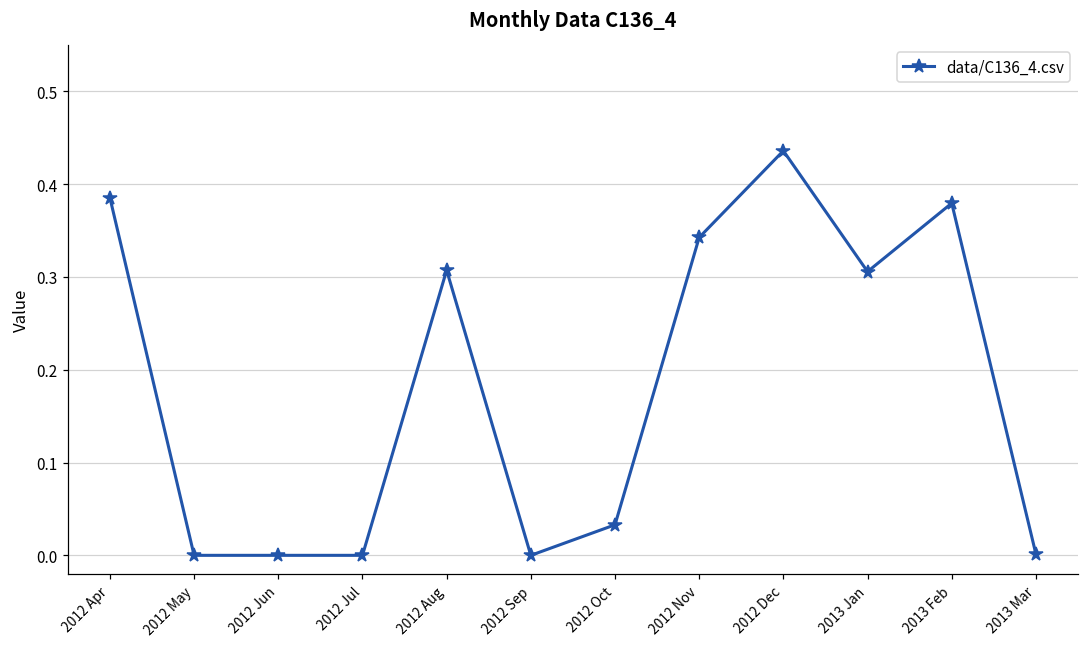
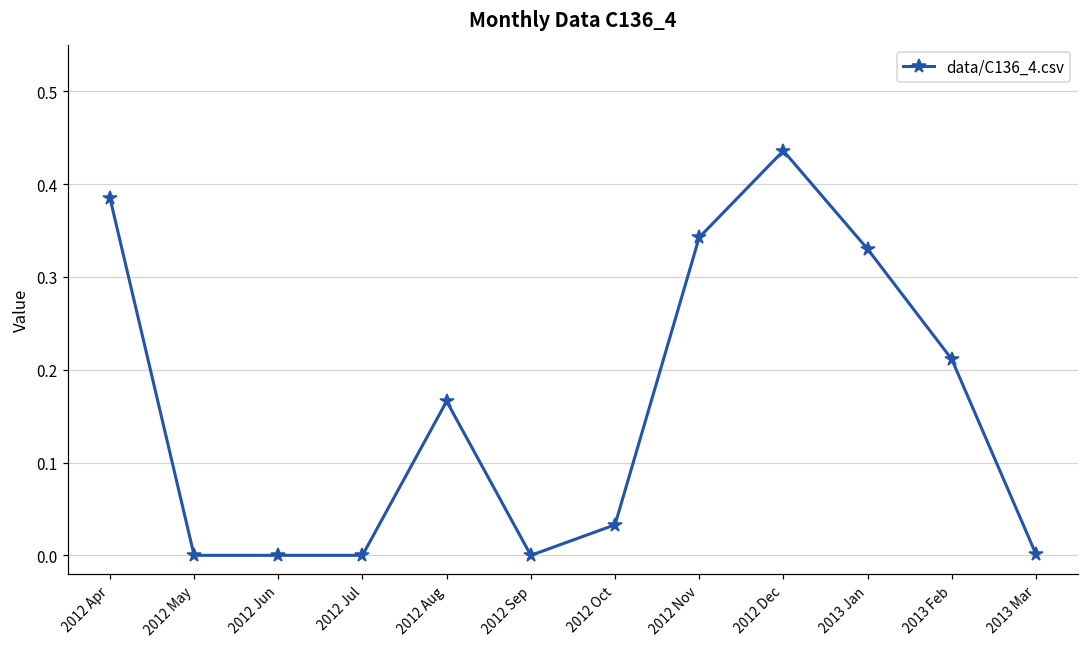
2012 Aug: 0.31 -> 0.17
2013 Jan: 0.31 -> 0.33
2013 Feb: 0.38 -> 0.21
